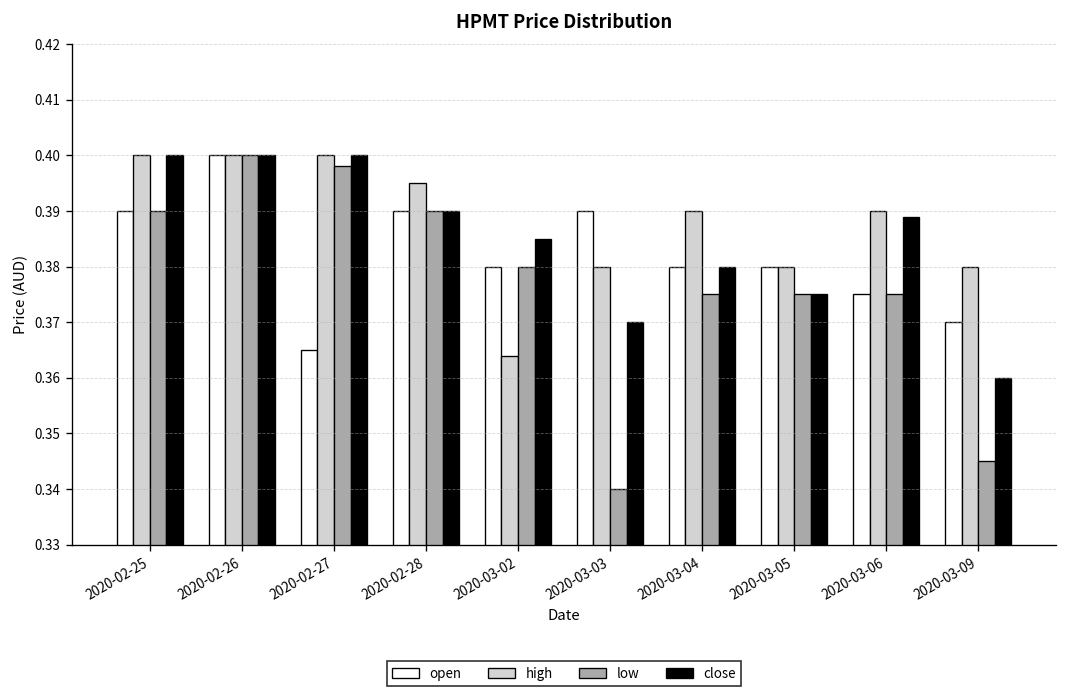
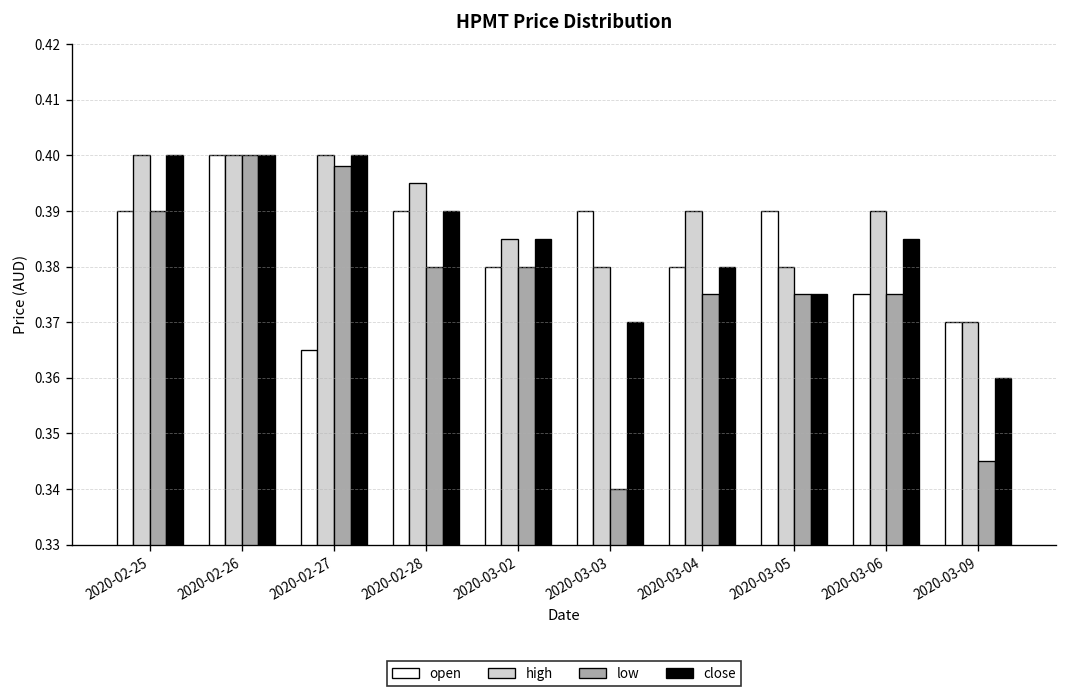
low, 2020-02-28: 0.39 -> 0.38
high, 2020-03-02: 0.364 -> 0.385
open, 2020-03-05: 0.38 -> 0.39
close, 2020-03-06: 0.389 -> 0.385
high, 2020-03-09: 0.38 -> 0.37
